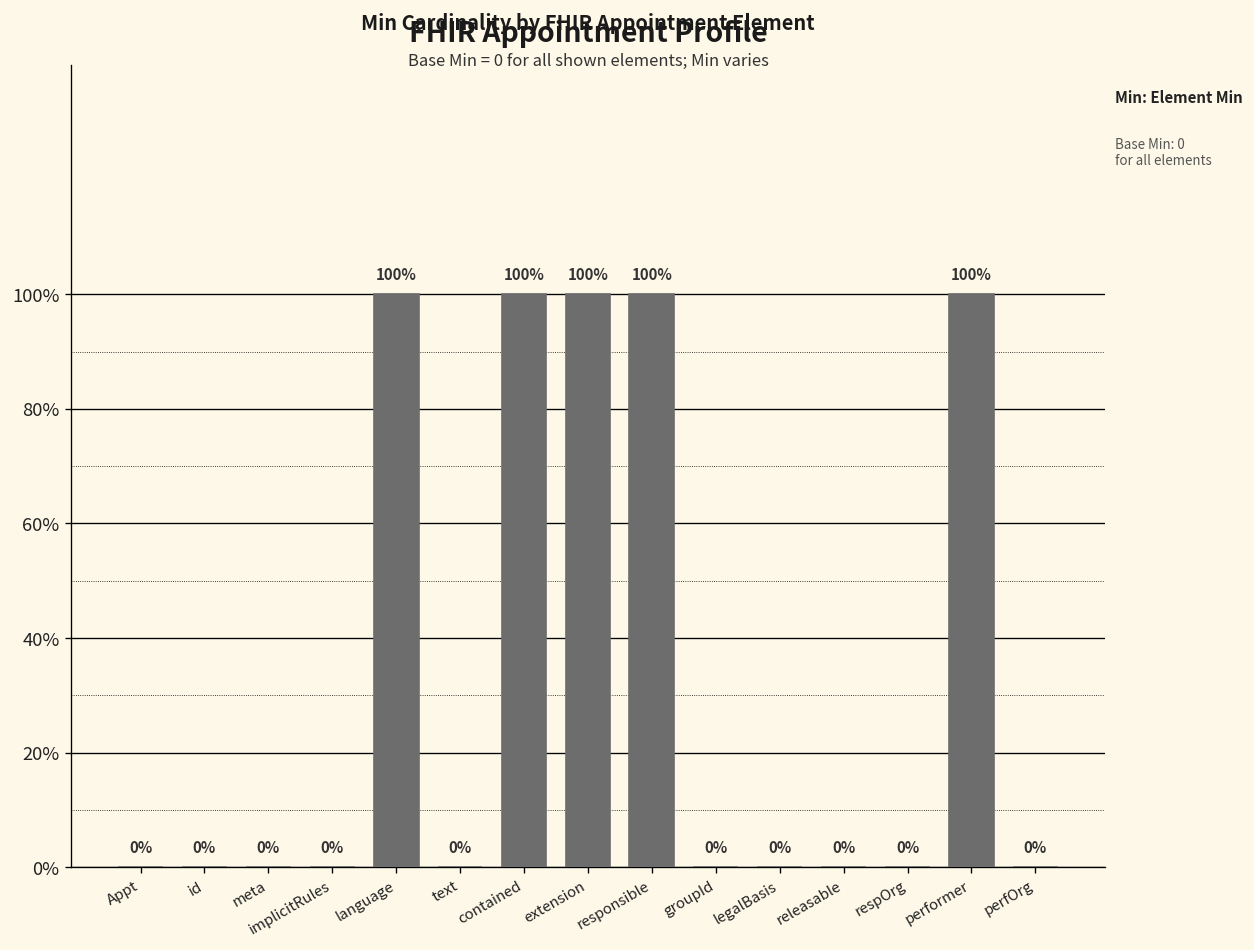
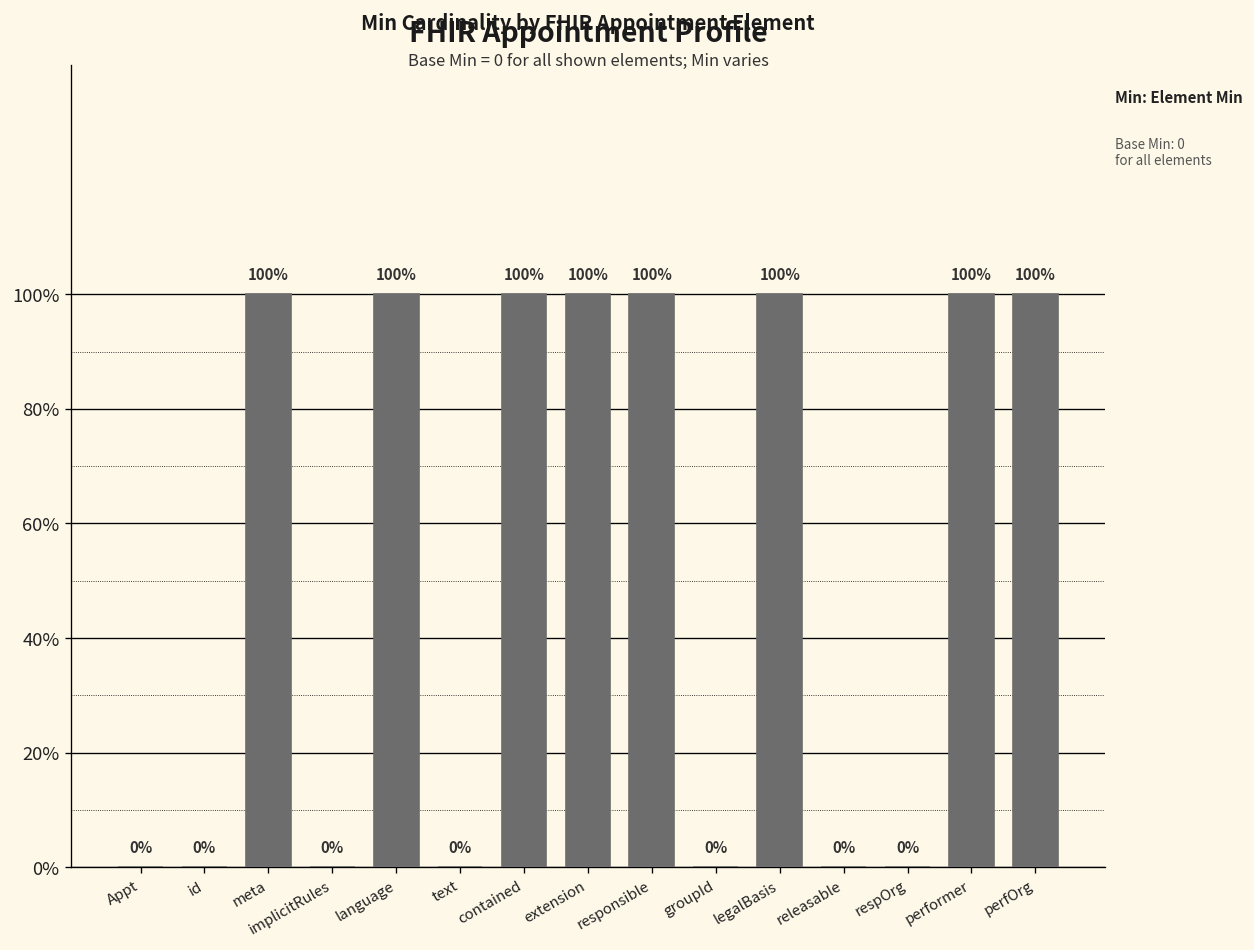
meta: 0% -> 100%
legalBasis: 0% -> 100%
perfOrg: 0% -> 100%
